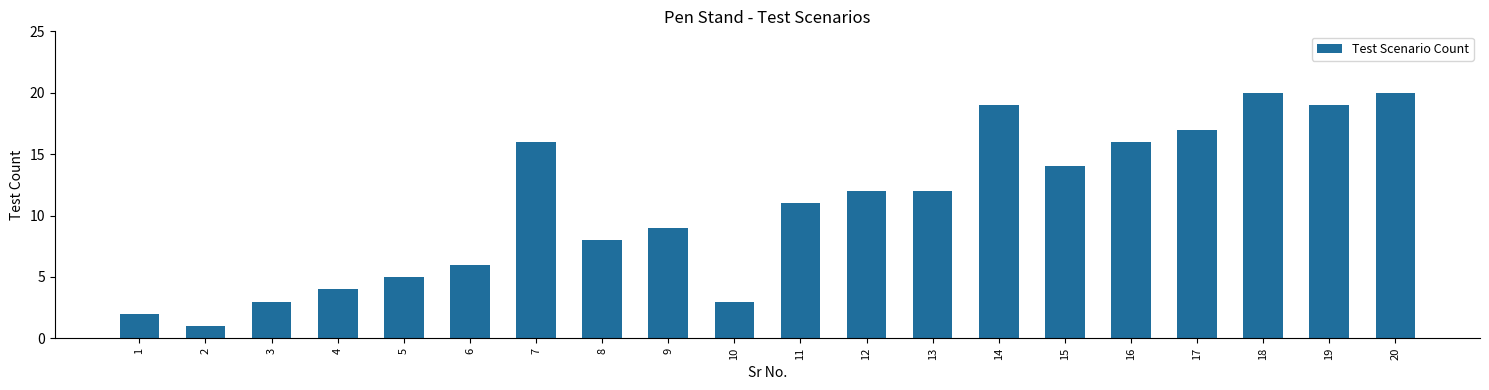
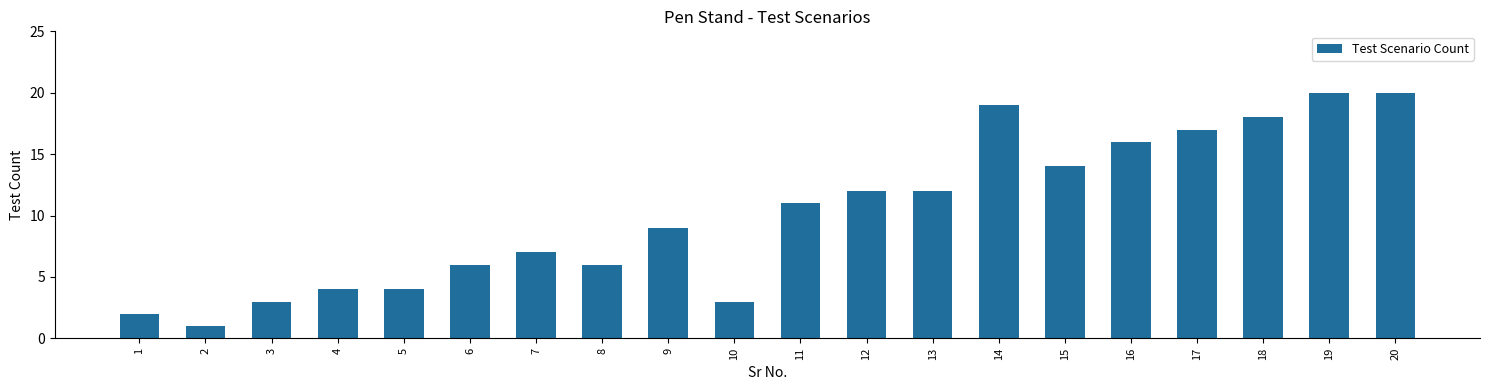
5: 5 -> 4
7: 16 -> 7
8: 8 -> 6
18: 20 -> 18
19: 19 -> 20
